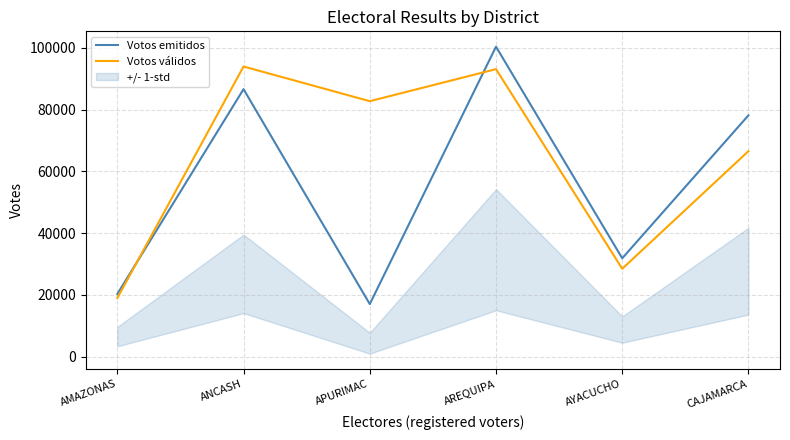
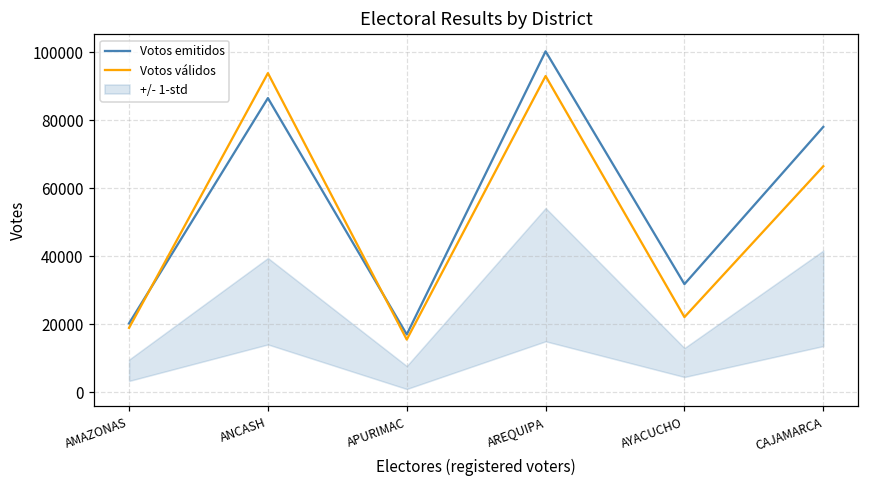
Votos válidos, APURIMAC: 83000 -> 16000
Votos válidos, AYACUCHO: 28000 -> 22000
